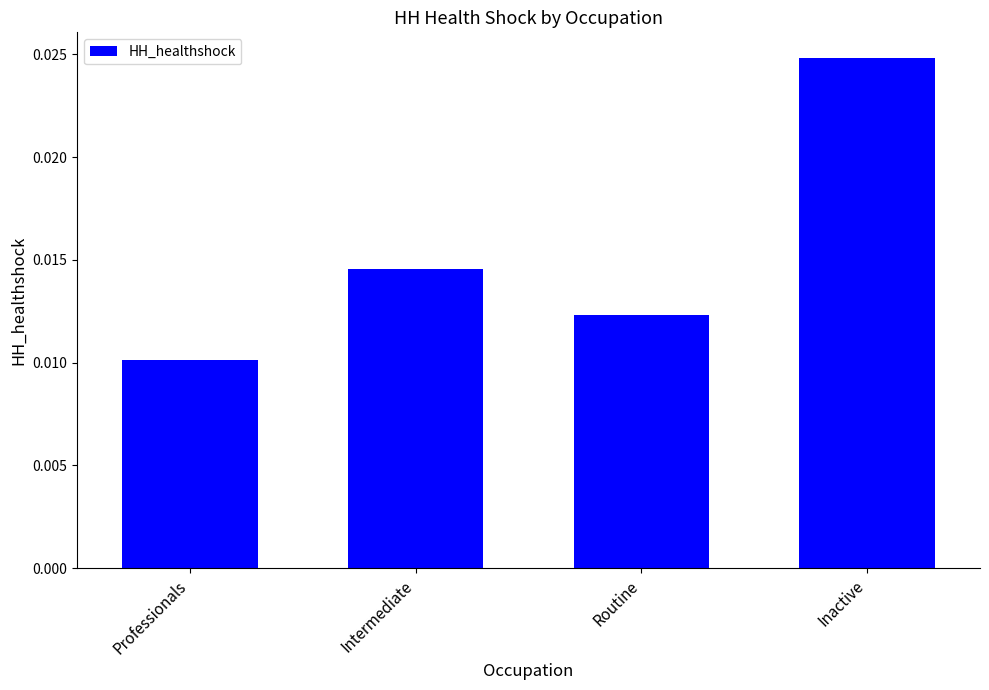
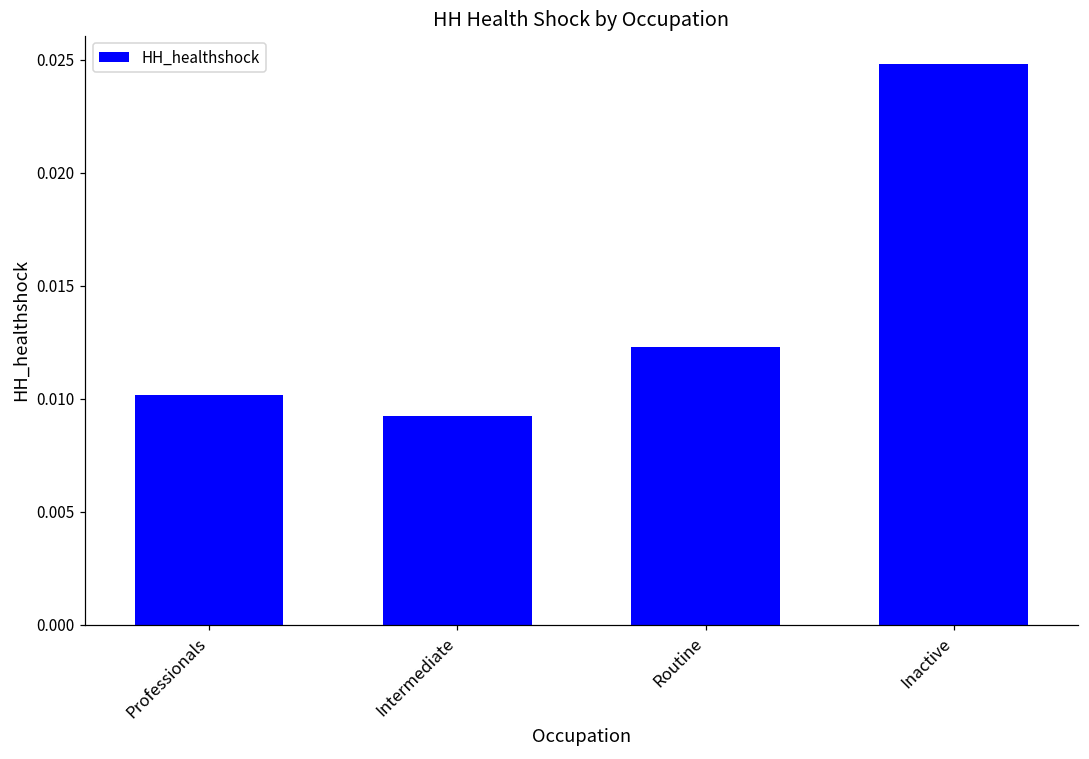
Intermediate: 0.0146 -> 0.0092
